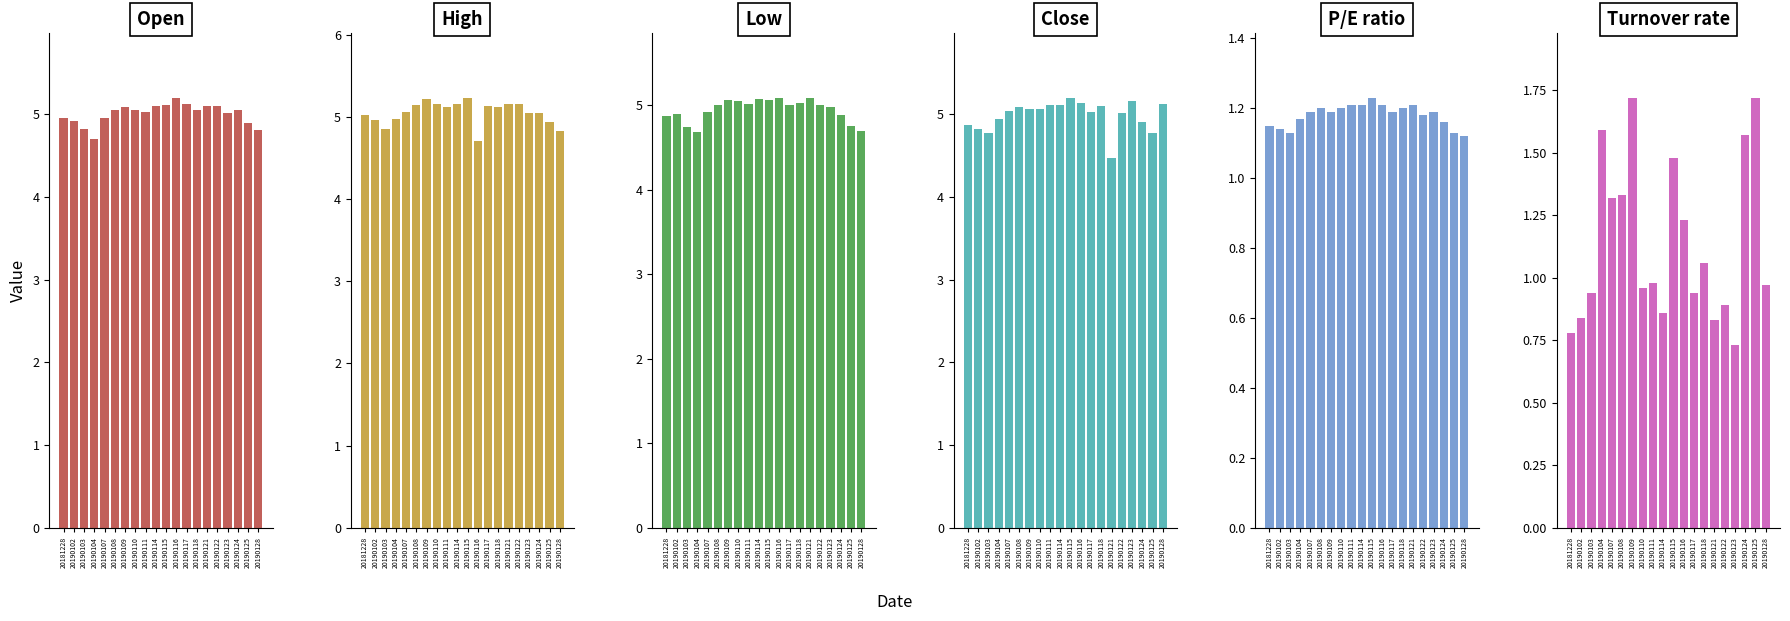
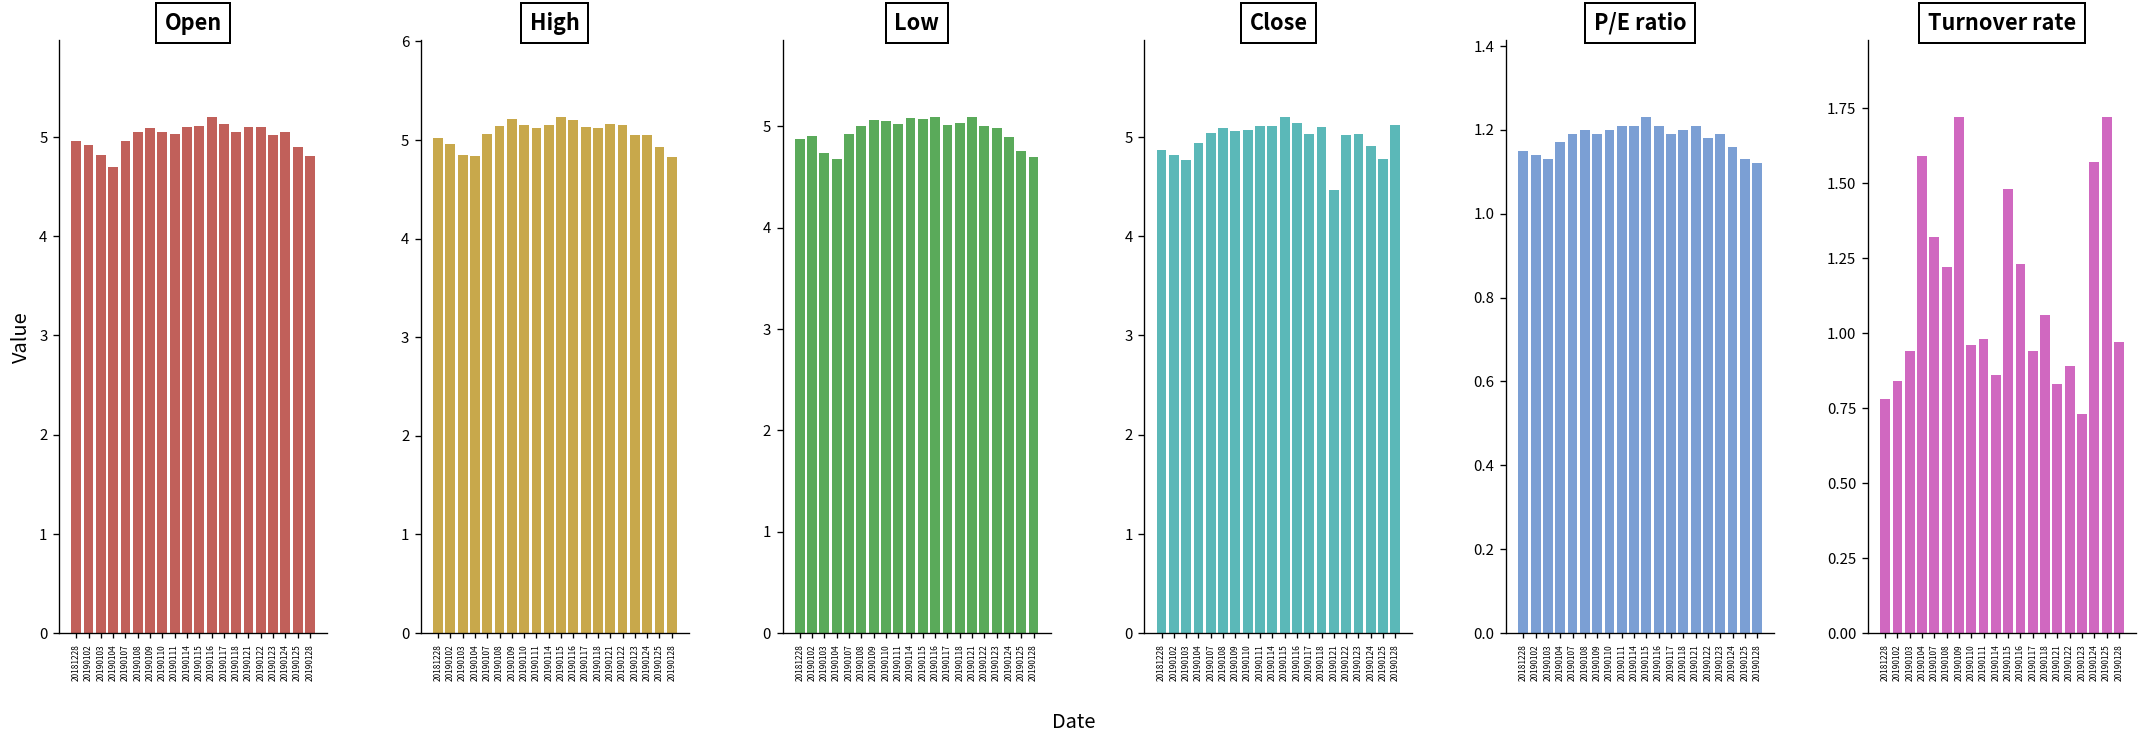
High, 20190104: 5.0 -> 4.8
High, 20190116: 4.7 -> 5.2
Close, 20190123: 5.2 -> 5.0
Turnover rate, 20190108: 1.33 -> 1.22
